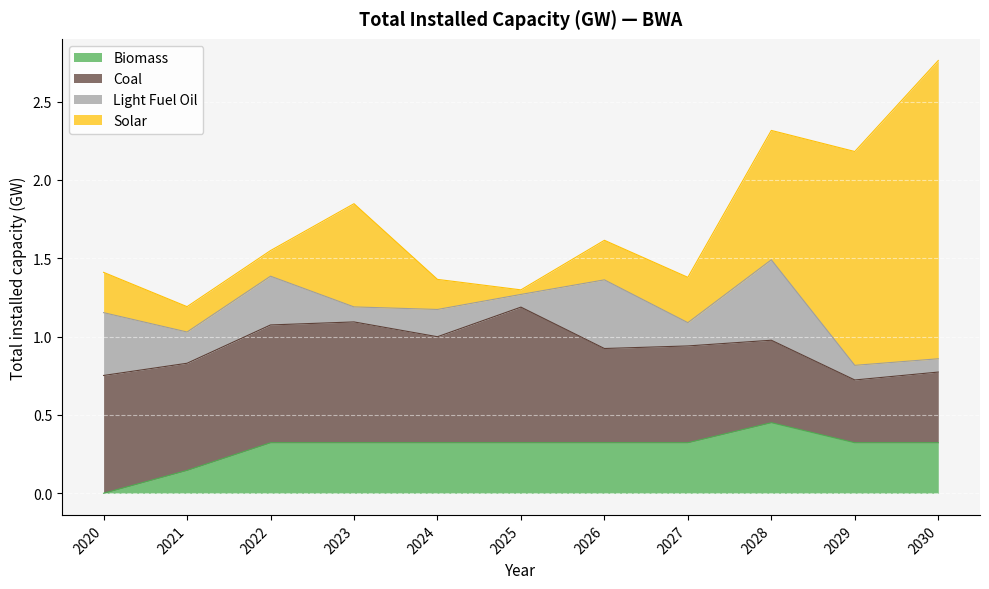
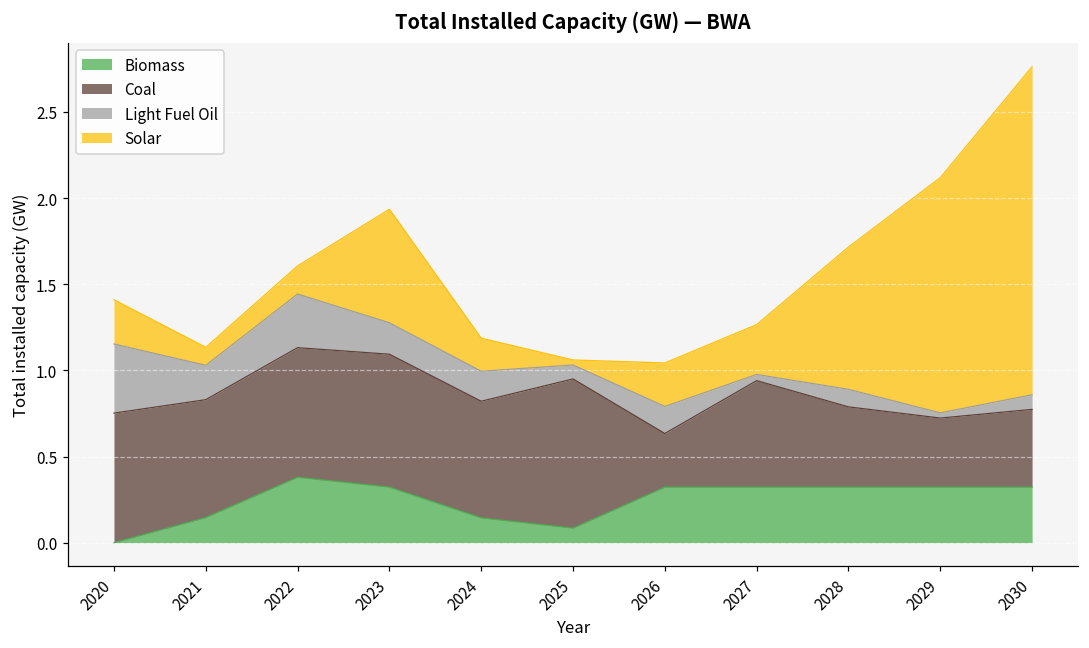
Solar, 2021: 0.16 -> 0.10
Biomass, 2022: 0.32 -> 0.38
Light Fuel Oil, 2023: 0.10 -> 0.18
Biomass, 2024: 0.32 -> 0.14
Biomass, 2025: 0.32 -> 0.08
Coal, 2026: 0.60 -> 0.31
Light Fuel Oil, 2026: 0.44 -> 0.16
Light Fuel Oil, 2027: 0.15 -> 0.04
Biomass, 2028: 0.45 -> 0.32
Coal, 2028: 0.53 -> 0.47
Light Fuel Oil, 2028: 0.51 -> 0.10
Light Fuel Oil, 2029: 0.09 -> 0.03
